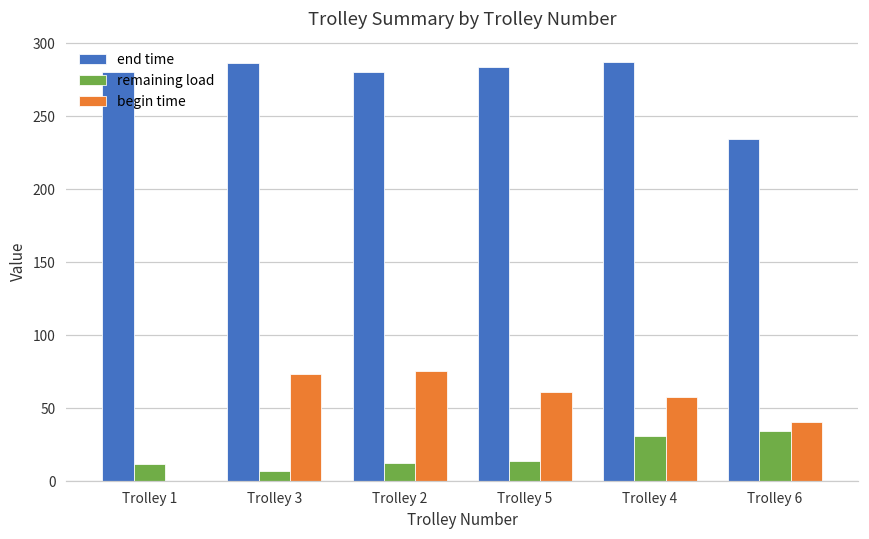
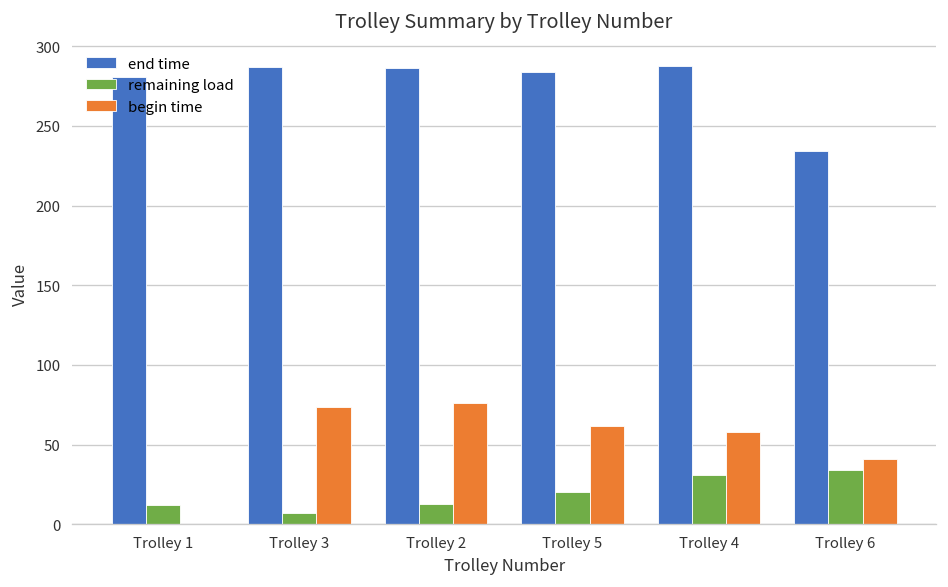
end time, Trolley 2: 280 -> 287
remaining load, Trolley 5: 14 -> 20
